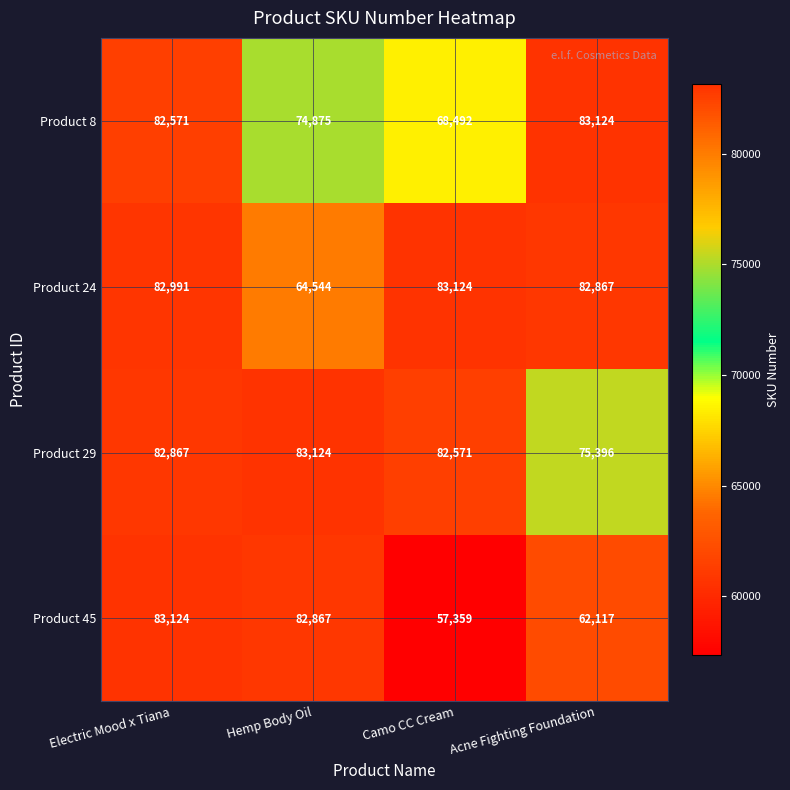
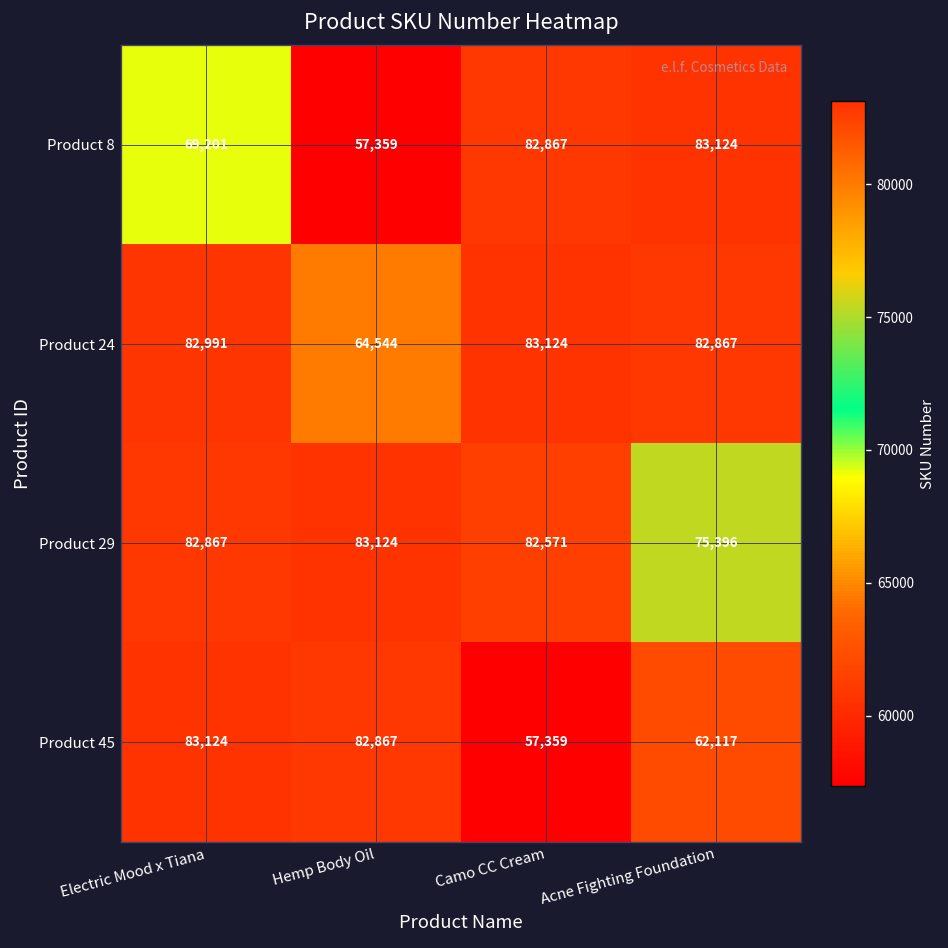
Product 8, Electric Mood x Tiana: 82,571 -> 69,201
Product 8, Hemp Body Oil: 74,875 -> 57,359
Product 8, Camo CC Cream: 68,492 -> 82,867
